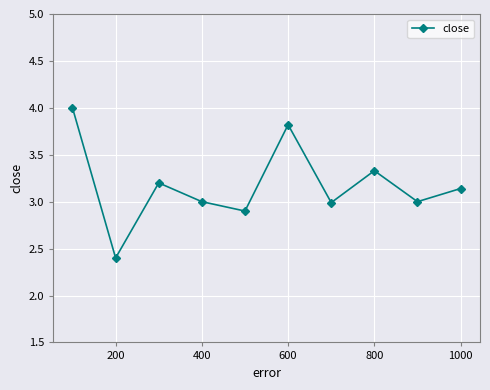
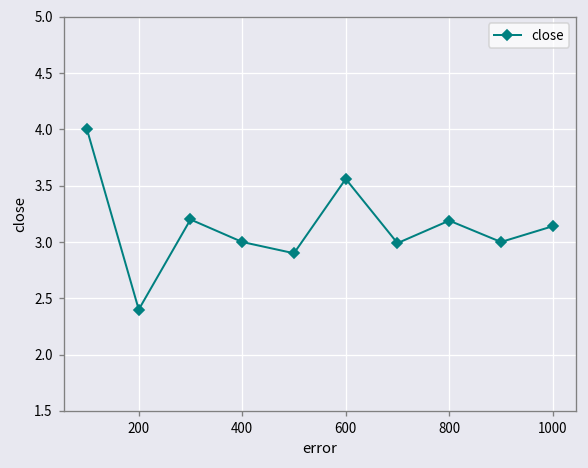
600: 3.8 -> 3.6
800: 3.3 -> 3.2
